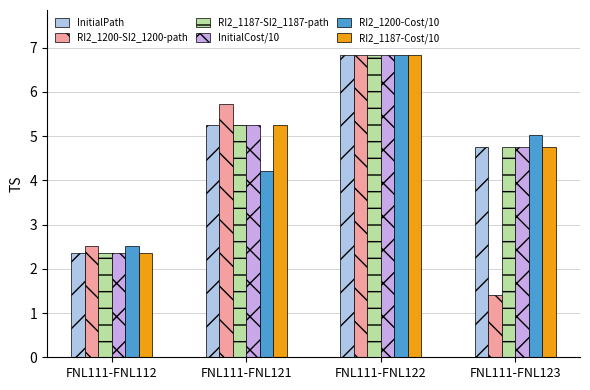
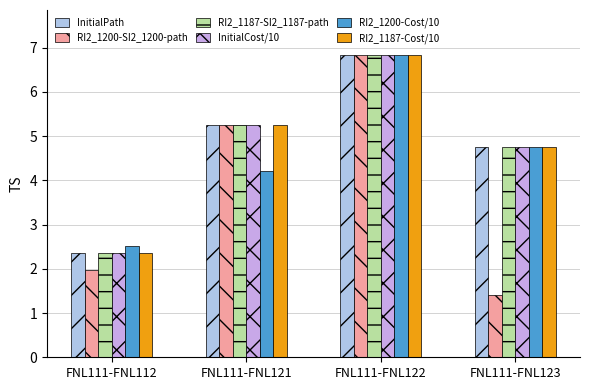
RI2_1200-SI2_1200-path, FNL111-FNL112: 2.5 -> 2.0
RI2_1200-SI2_1200-path, FNL111-FNL121: 5.7 -> 5.3
RI2_1200-Cost/10, FNL111-FNL123: 5.0 -> 4.8
